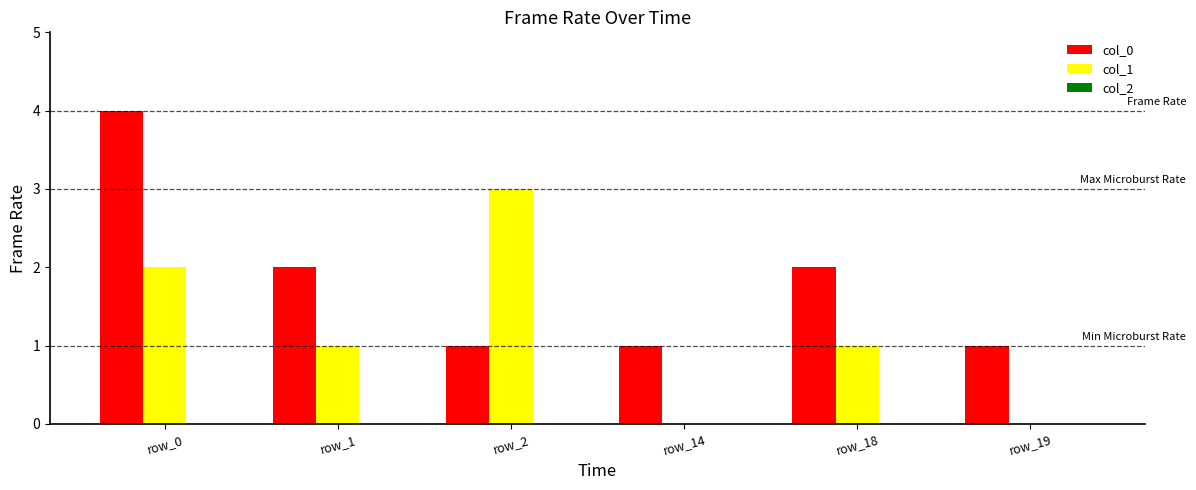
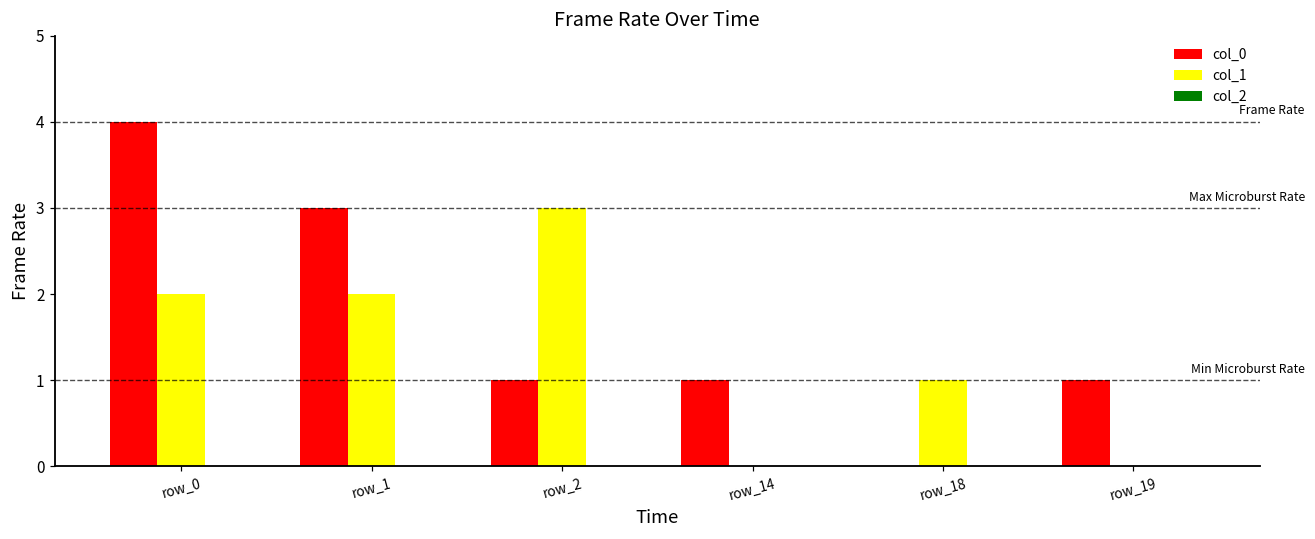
col_0, row_1: 2 -> 3
col_1, row_1: 1 -> 2
col_0, row_18: 2 -> 0
